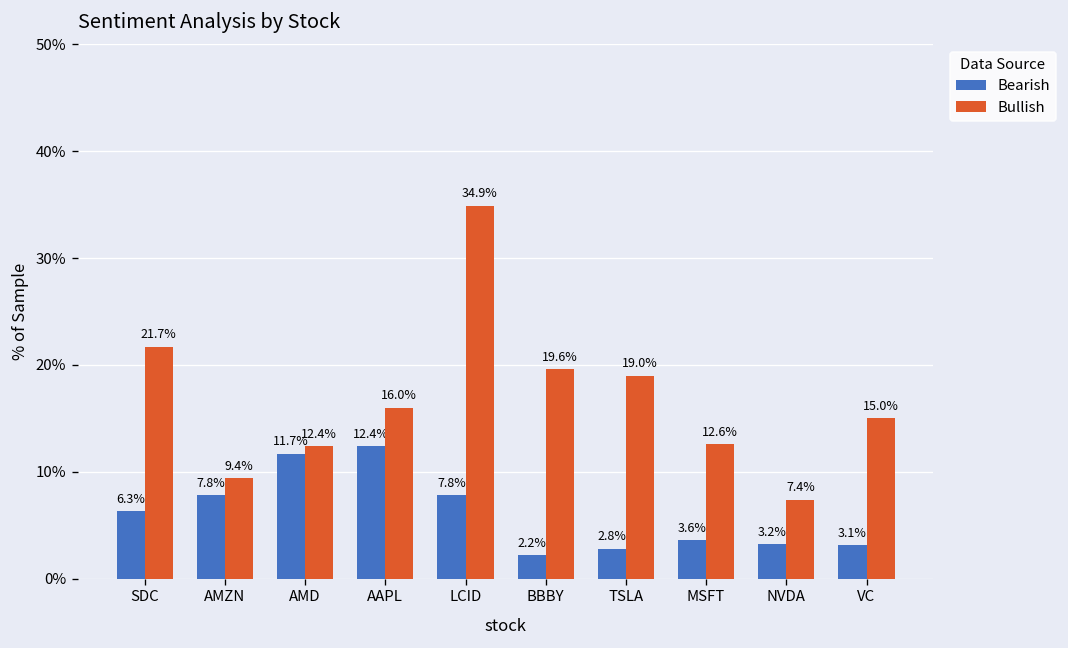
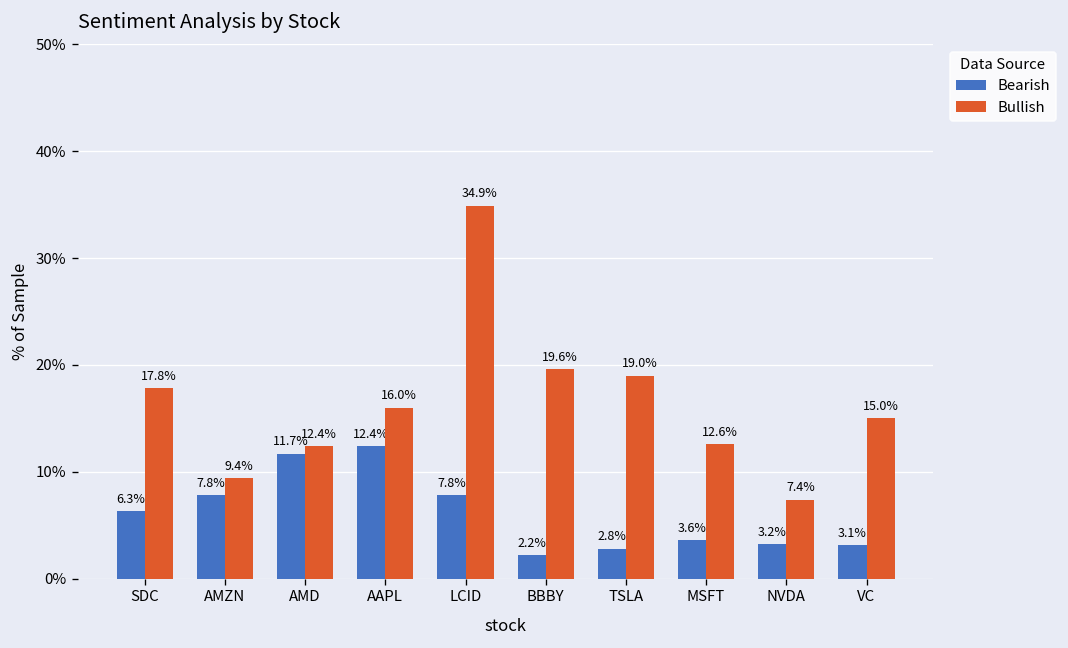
Bullish, SDC: 21.7% -> 17.8%
